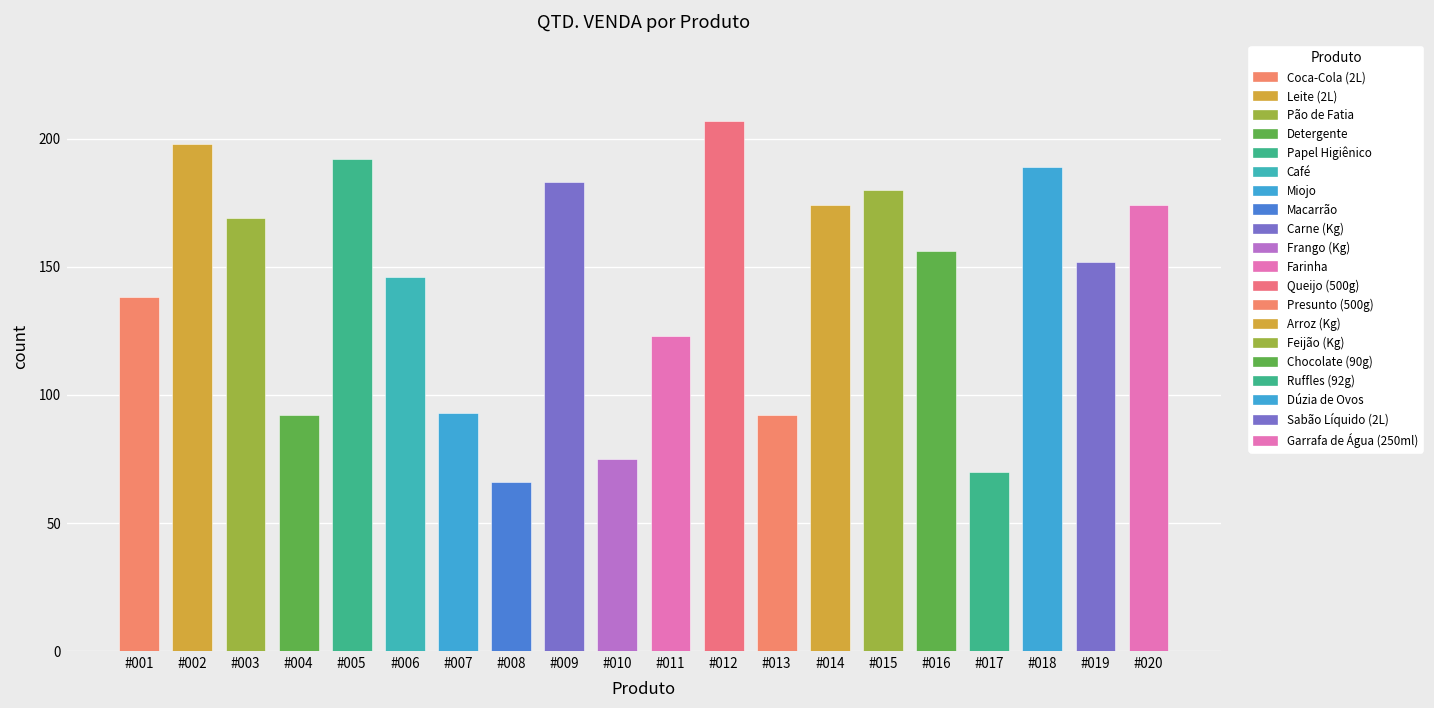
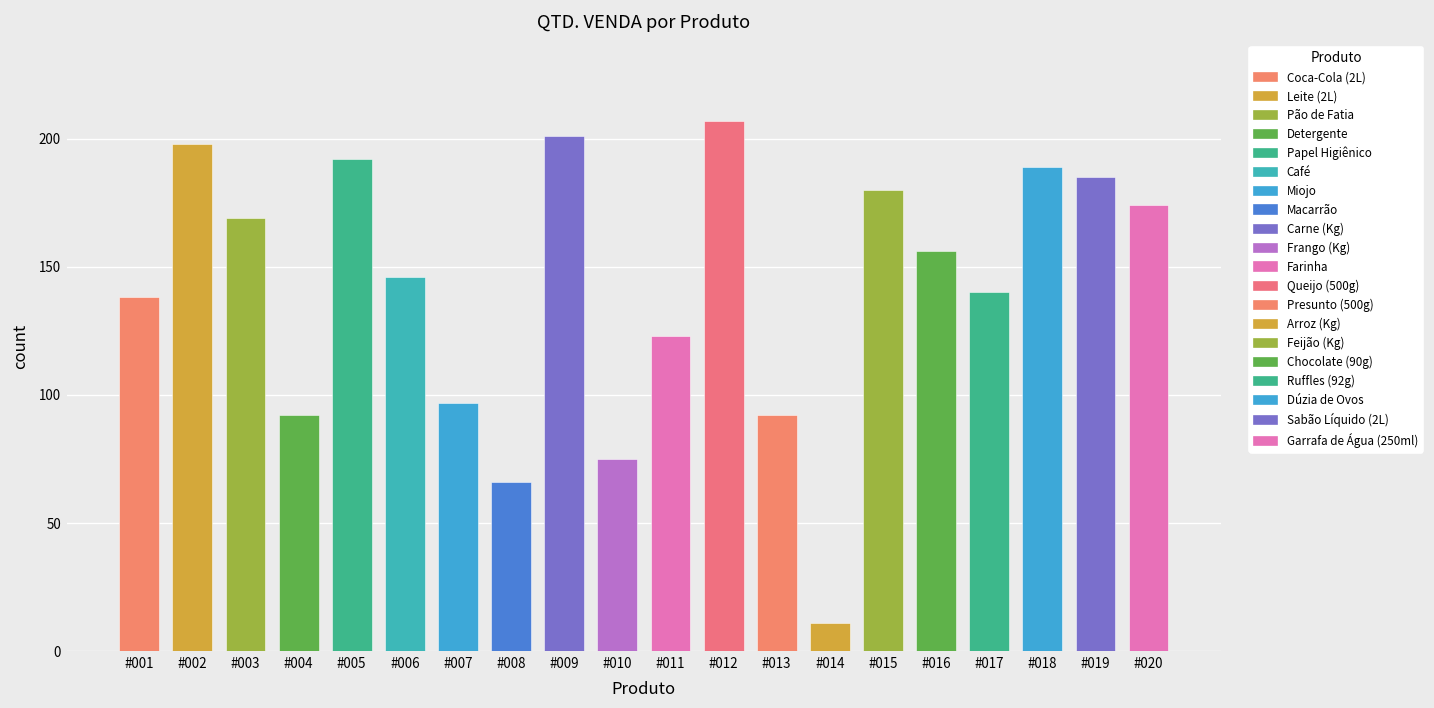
#007: 93 -> 97
#009: 183 -> 201
#014: 174 -> 11
#017: 70 -> 140
#019: 152 -> 185
